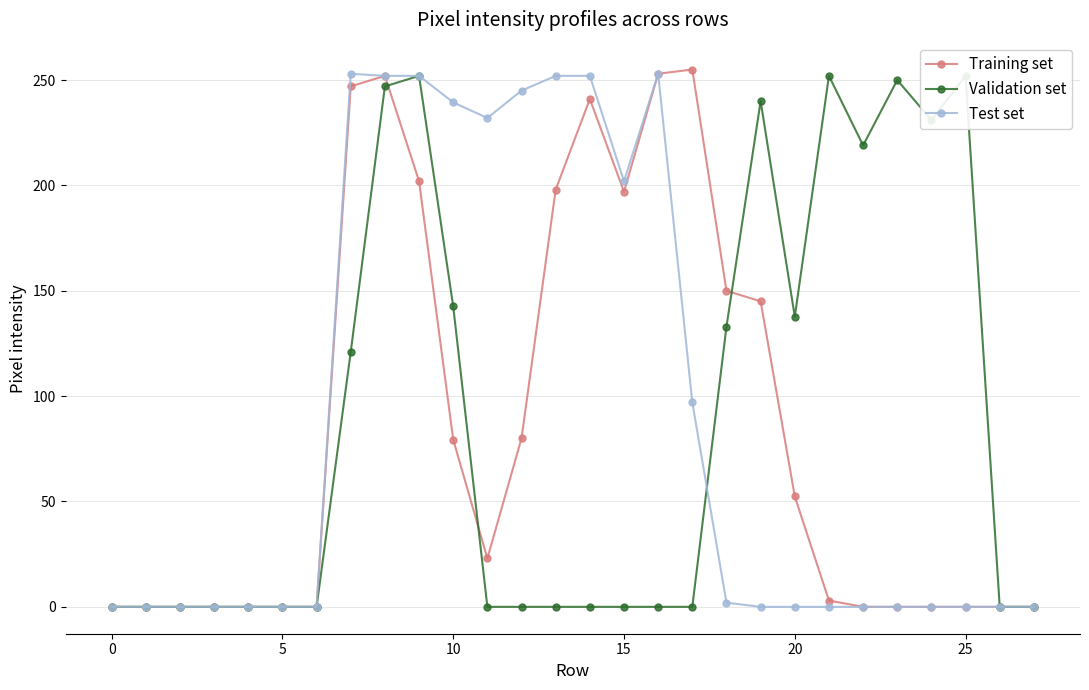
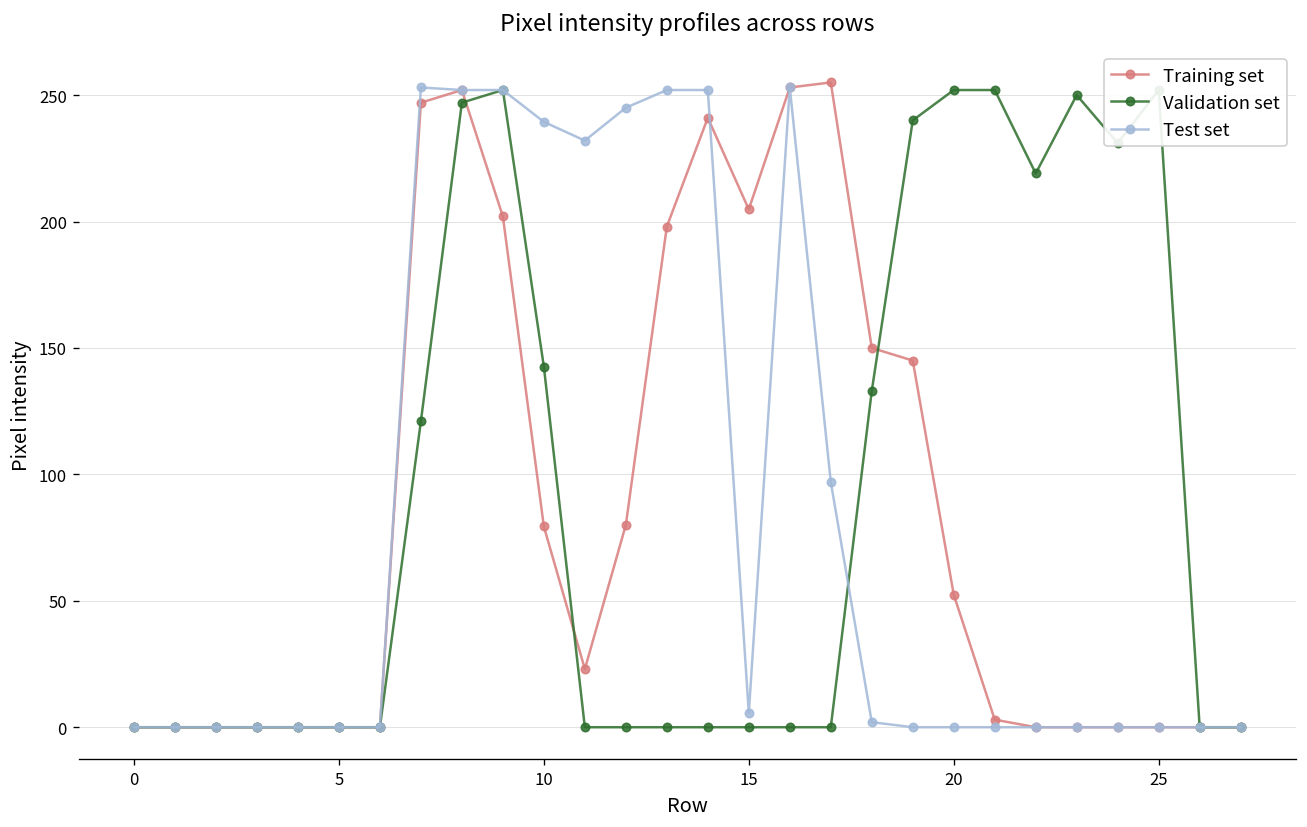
Training set, 15: 197 -> 205
Test set, 15: 202 -> 6
Validation set, 20: 138 -> 252
